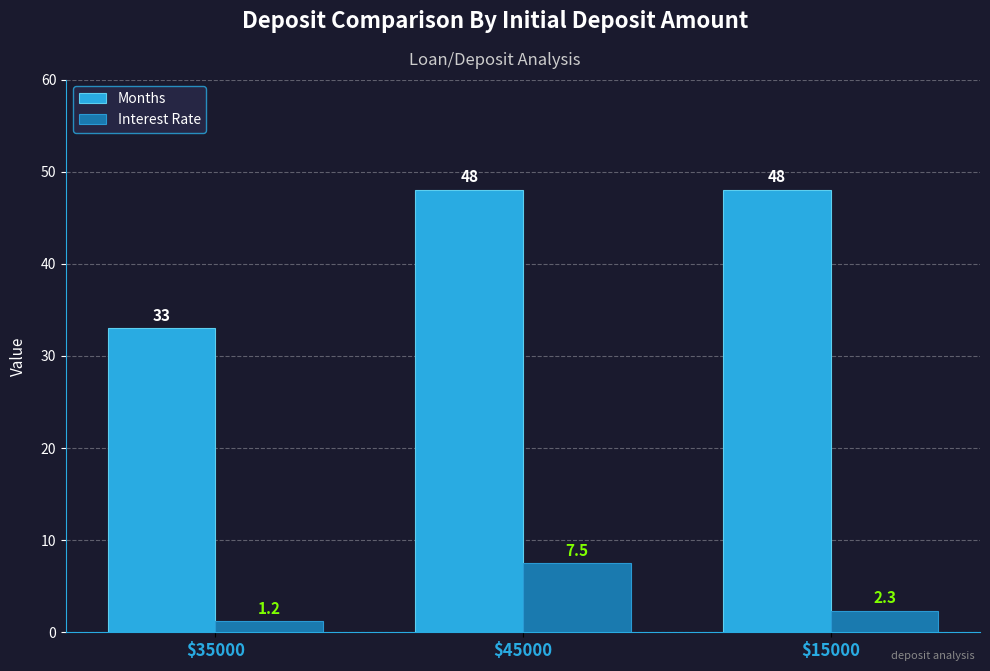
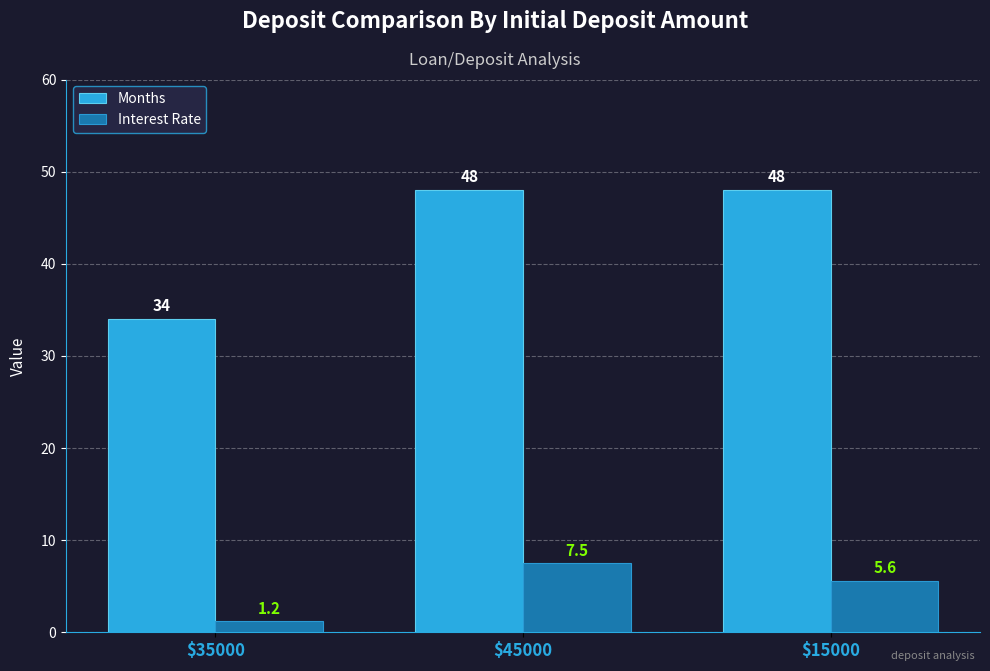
Months, $35000: 33 -> 34
Interest Rate, $15000: 2.3 -> 5.6
